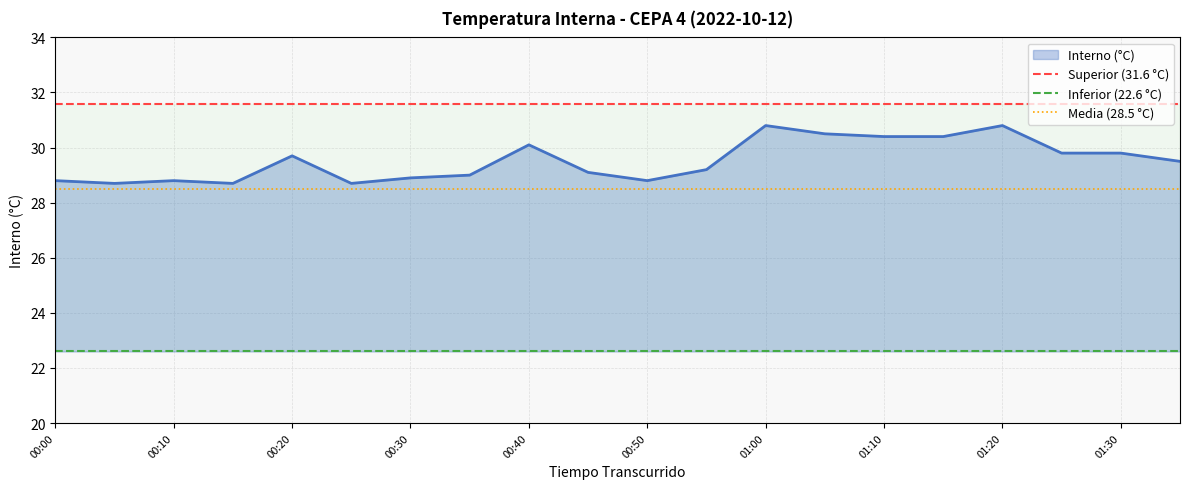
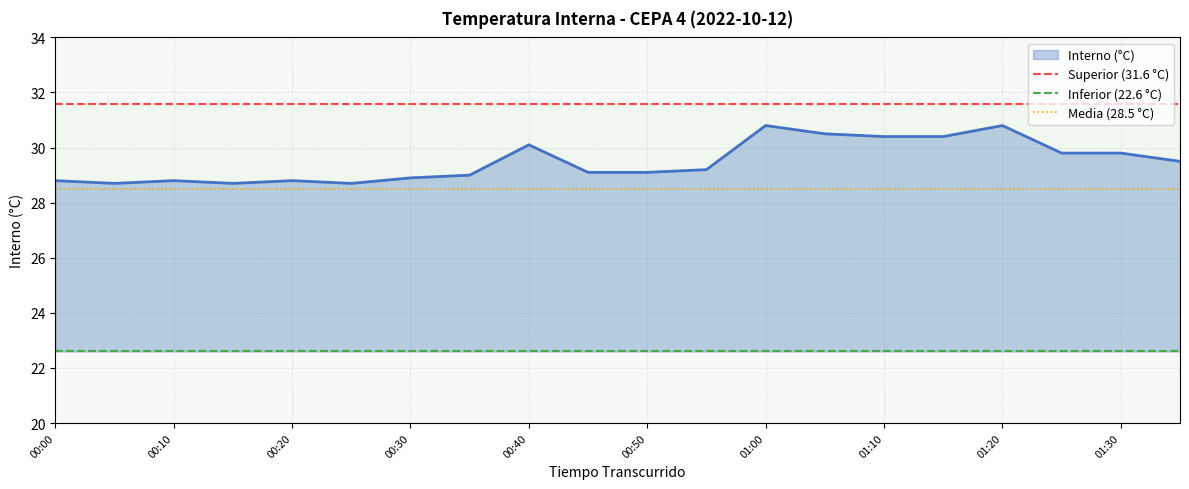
Interno (°C), 00:20: 29.7 -> 28.8
Interno (°C), 00:50: 28.8 -> 29.1
